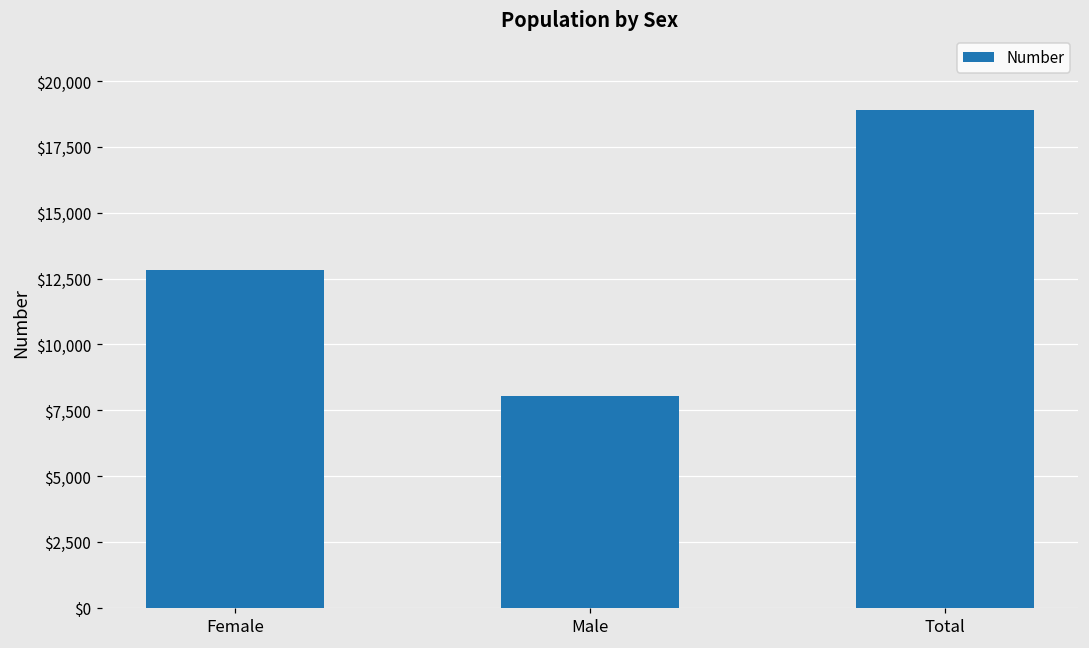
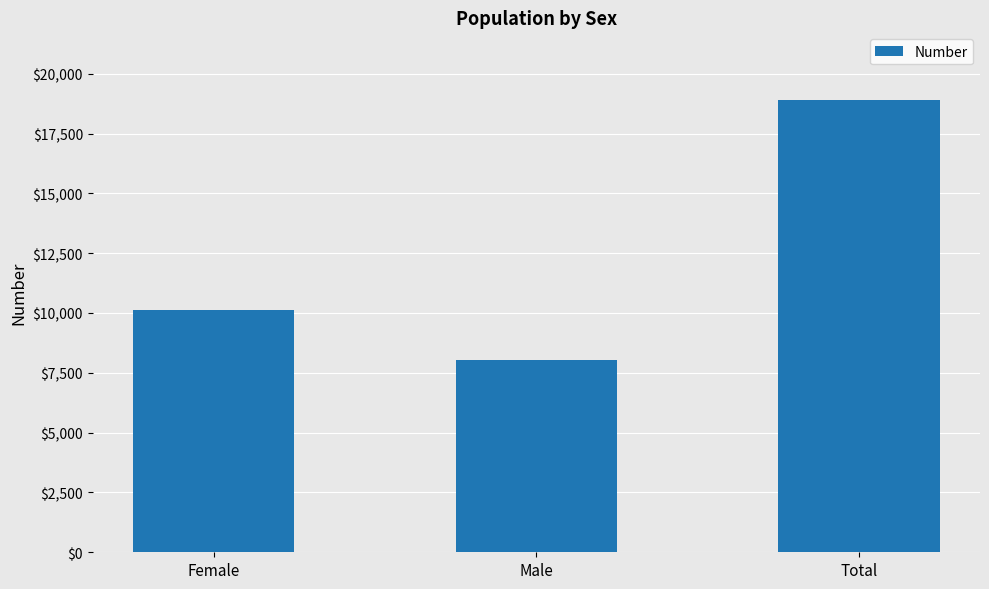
Female: $12,800 -> $10,100
